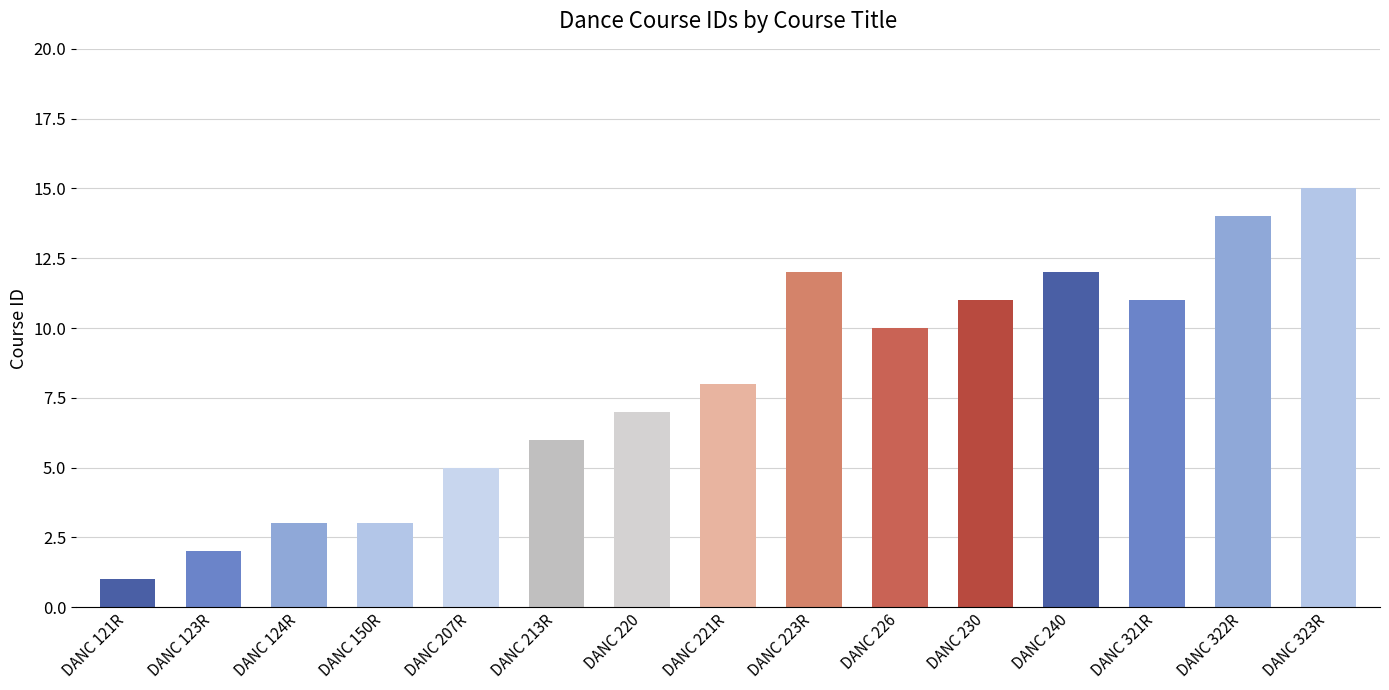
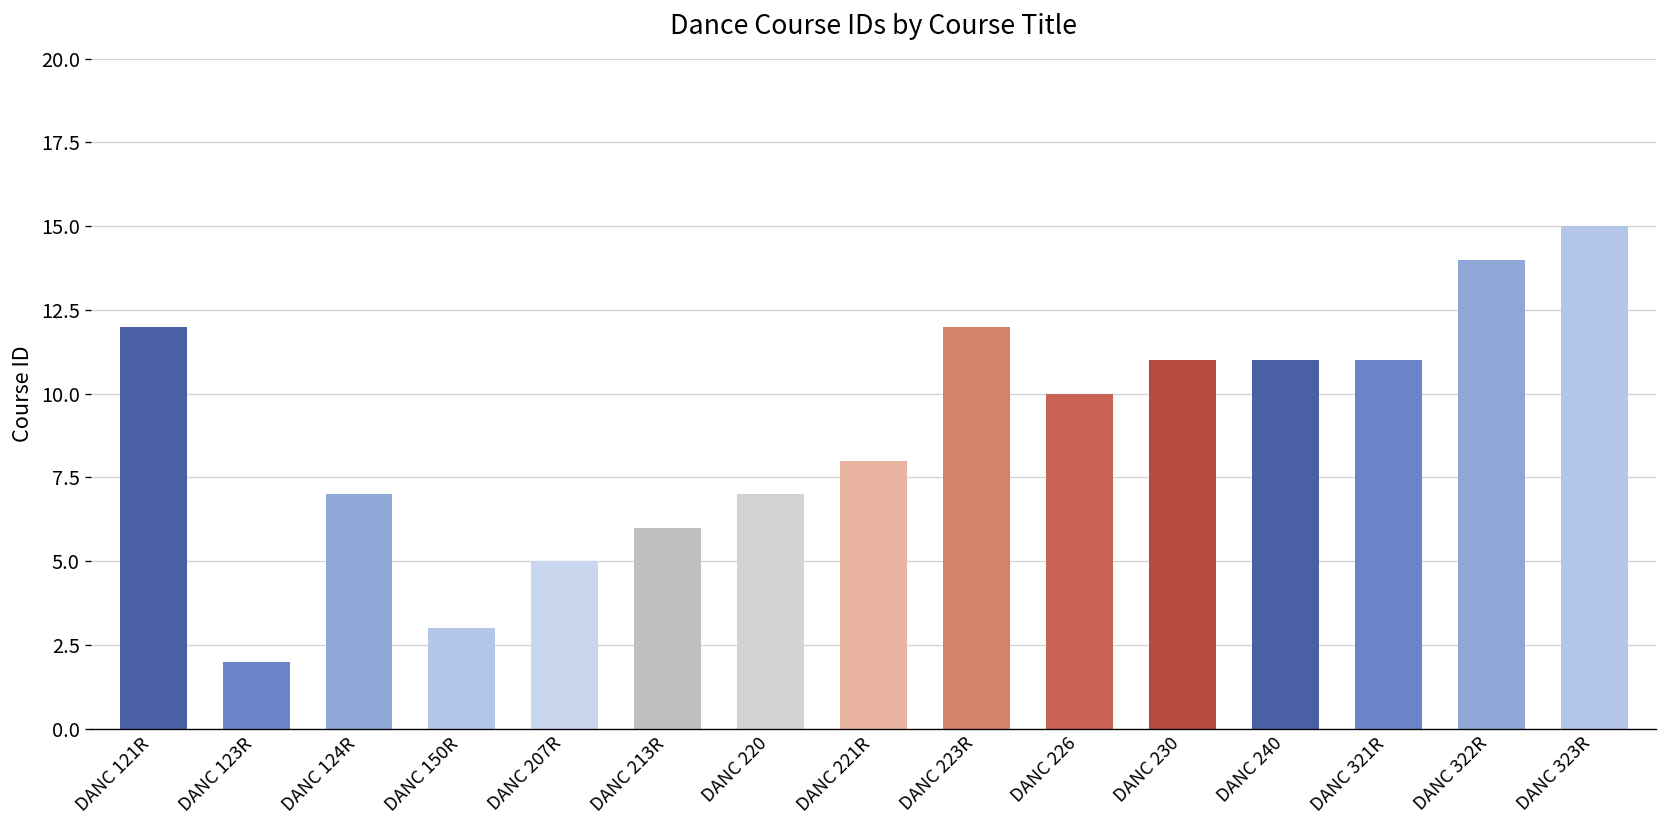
DANC 121R: 1 -> 12
DANC 124R: 3 -> 7
DANC 240: 12 -> 11
